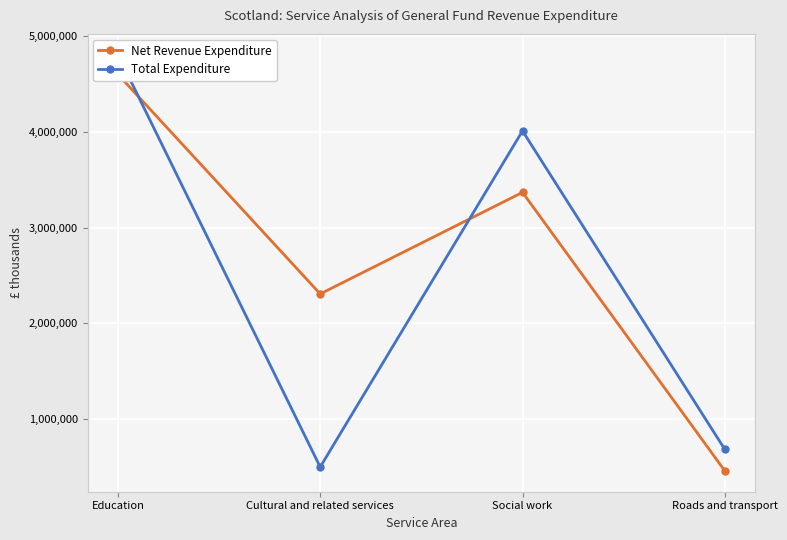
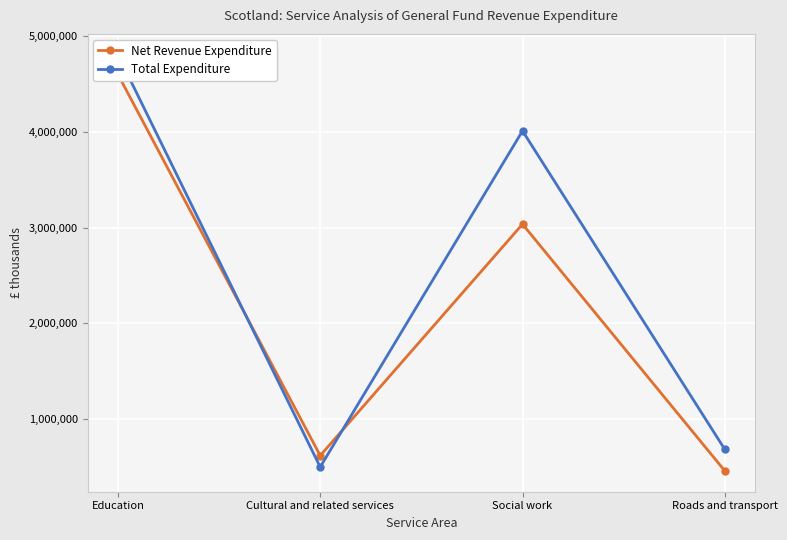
Net Revenue Expenditure, Cultural and related services: 2,300,000 -> 600,000
Net Revenue Expenditure, Social work: 3,400,000 -> 3,000,000
